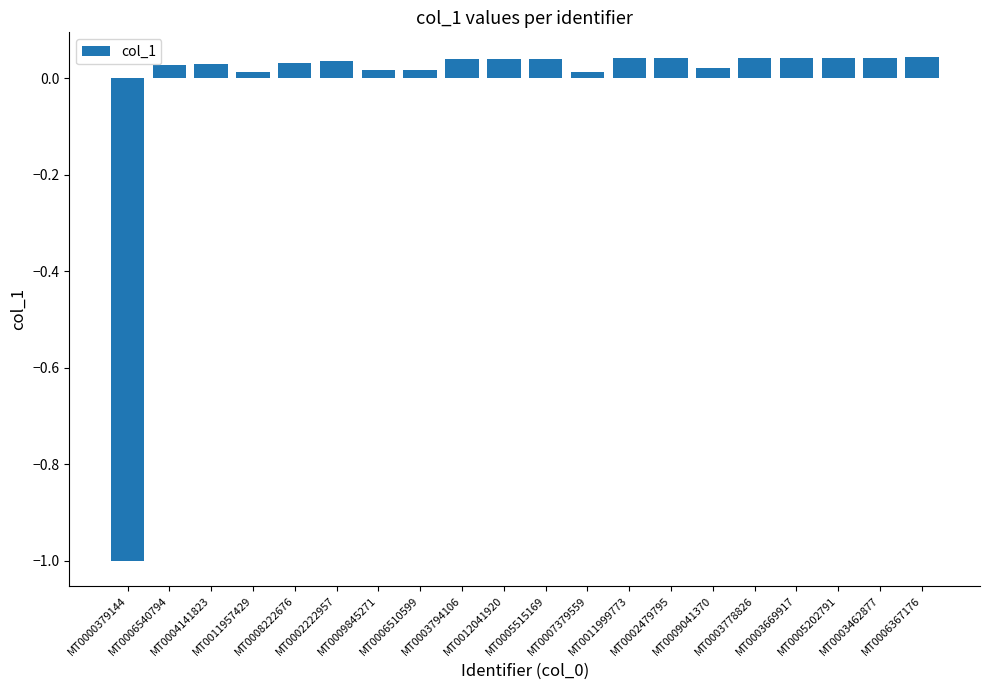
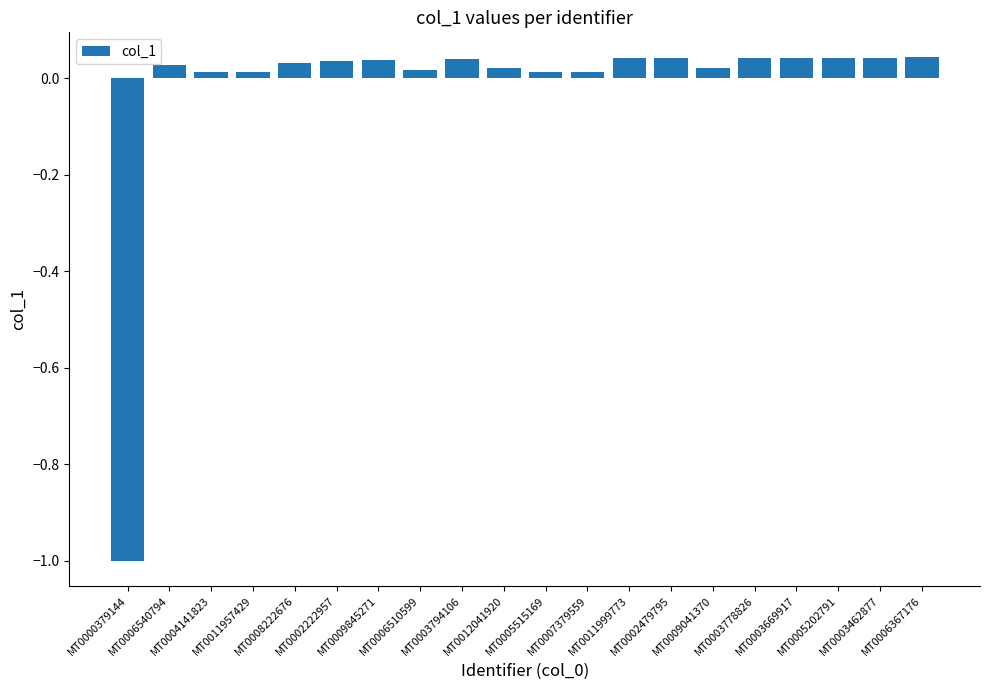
MT0004141823: 0.03 -> 0.01
MT0009845271: 0.02 -> 0.04
MT0012041920: 0.04 -> 0.02
MT0005515169: 0.04 -> 0.01
